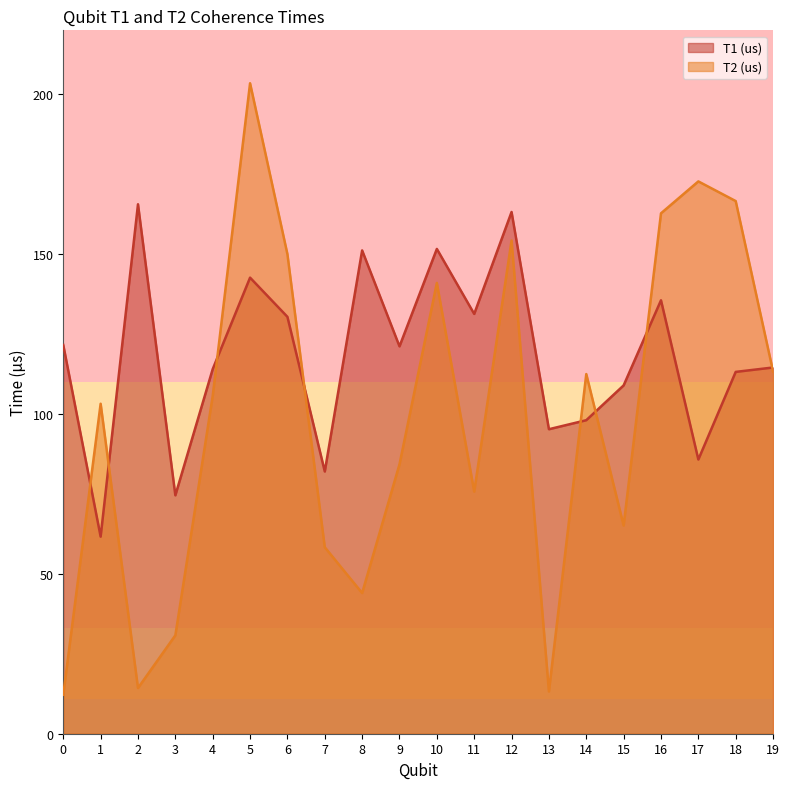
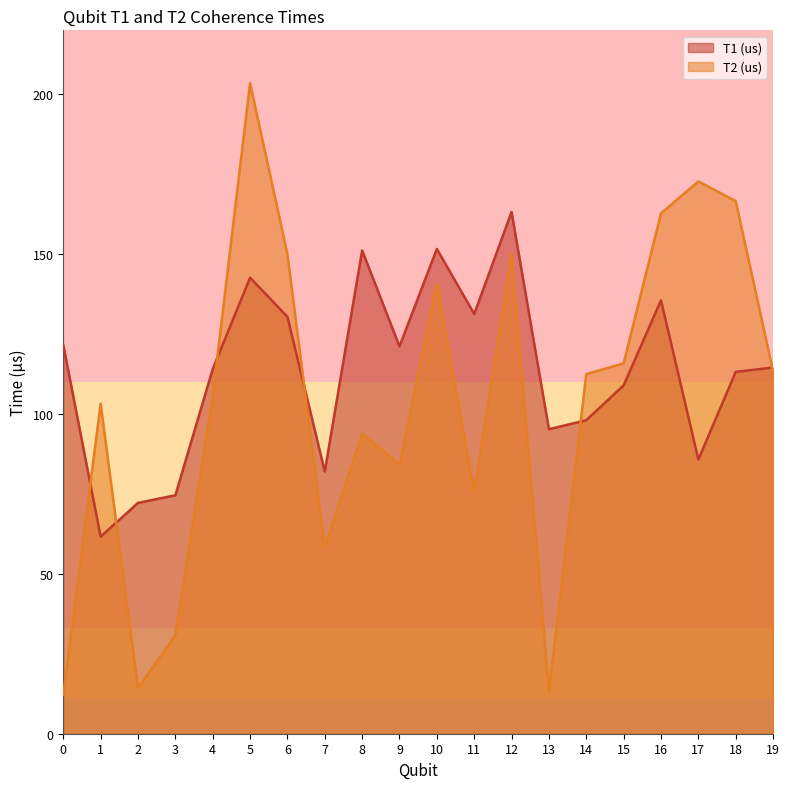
T1 (us), 2: 166 -> 72
T2 (us), 8: 44 -> 94
T2 (us), 12: 154 -> 150
T2 (us), 15: 65 -> 116
